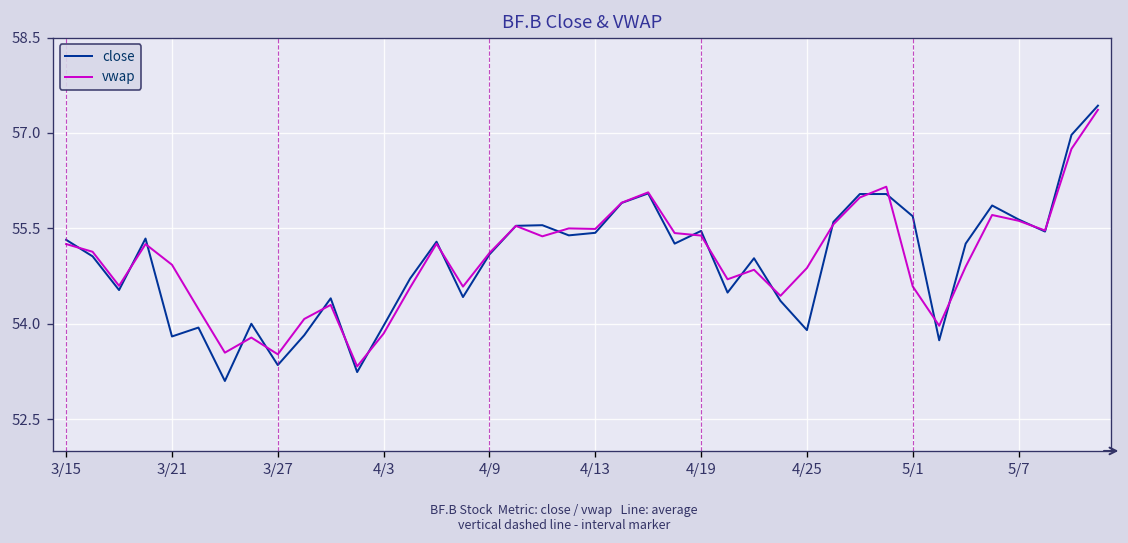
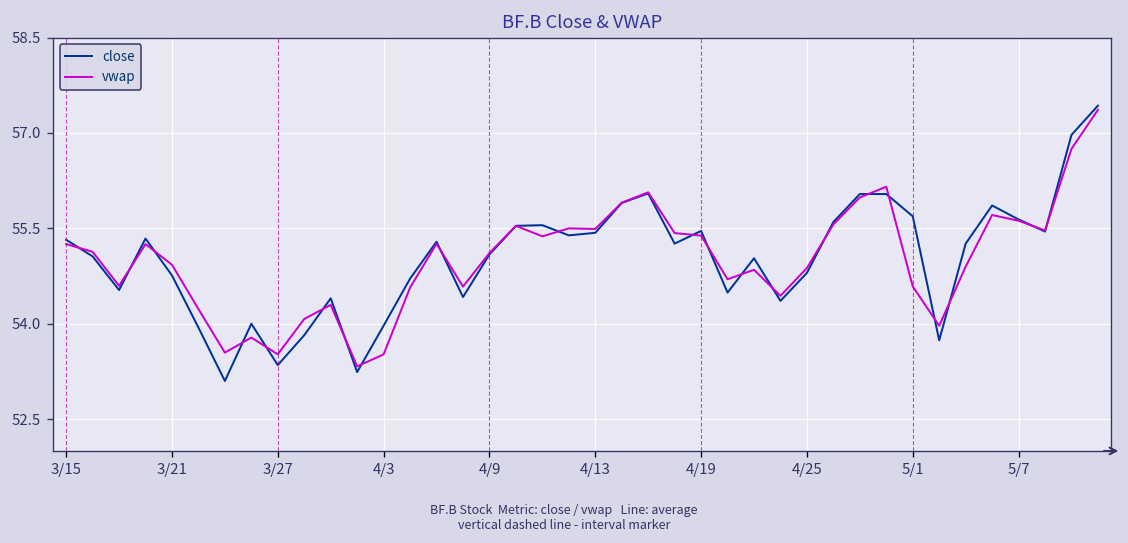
close, 3/21: 53.8 -> 54.8
vwap, 4/3: 53.8 -> 53.5
close, 4/25: 53.9 -> 54.8
